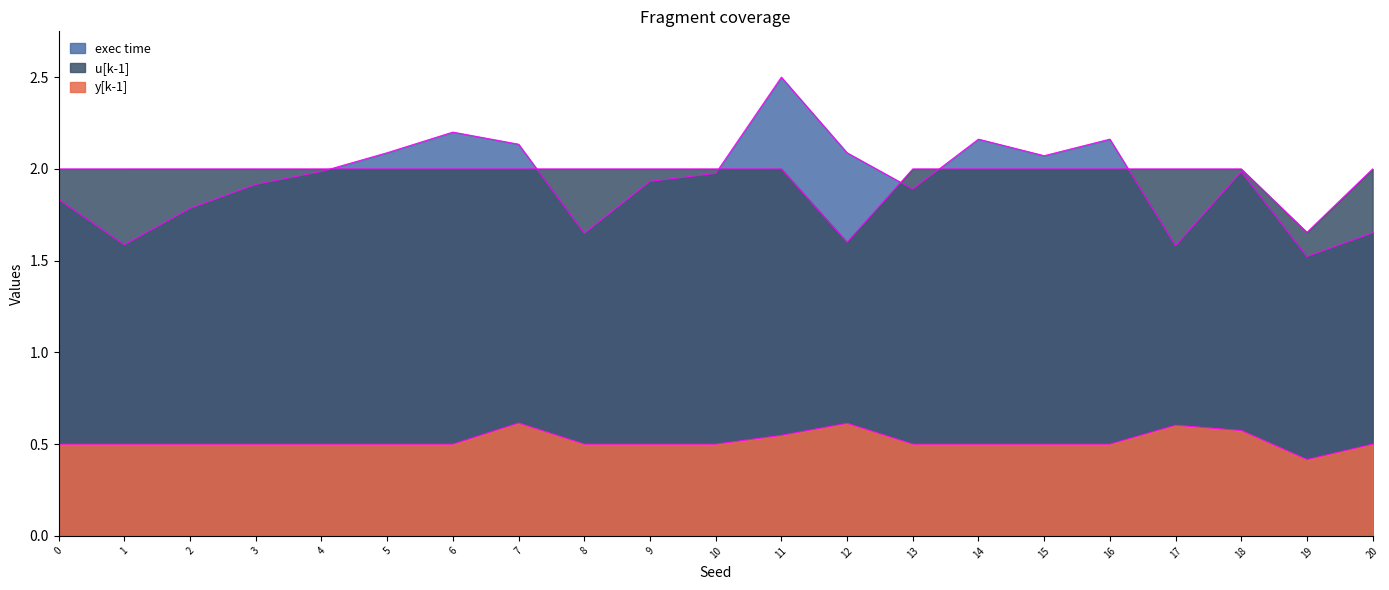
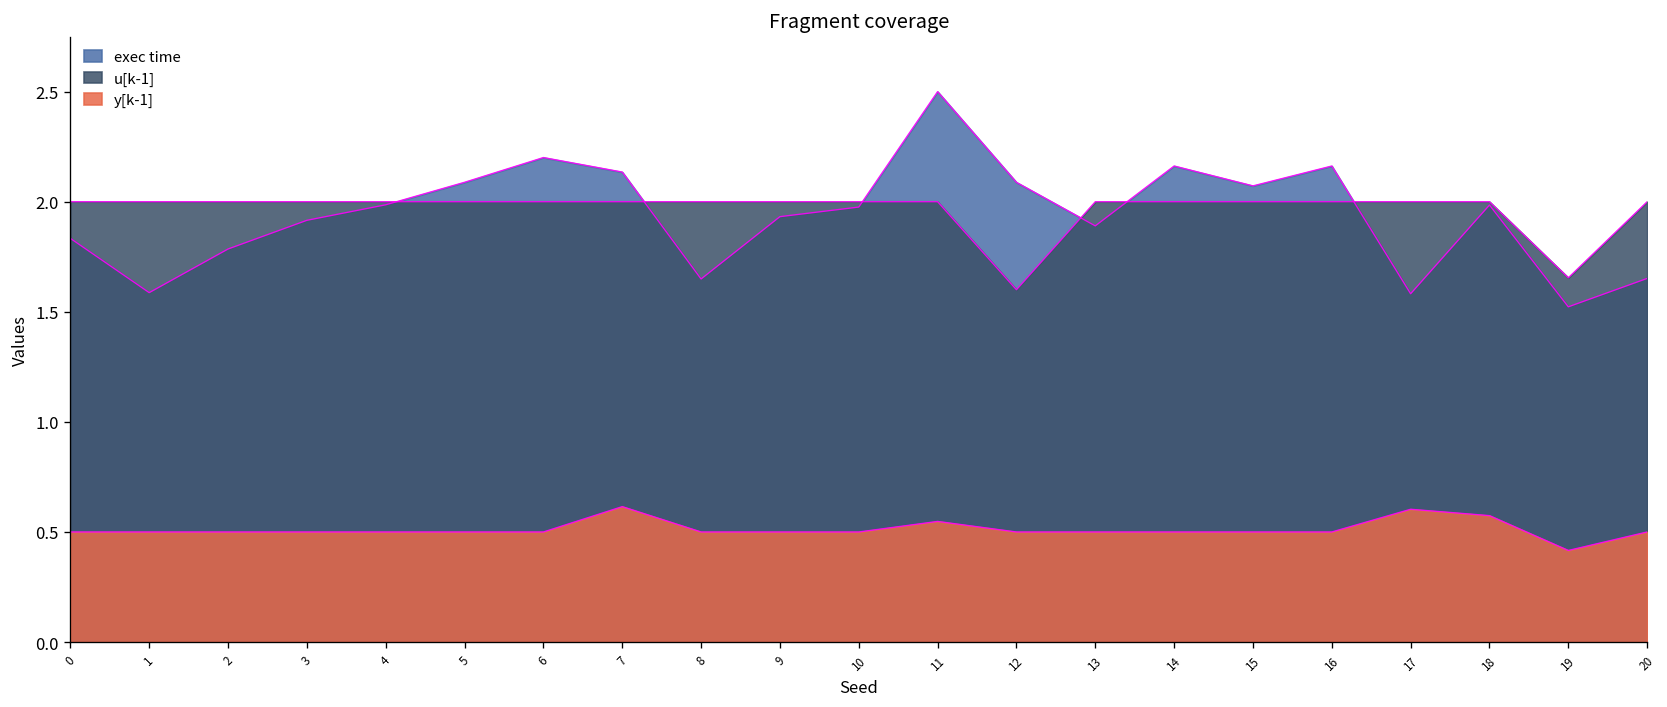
y[k-1], 12: 0.61 -> 0.50
